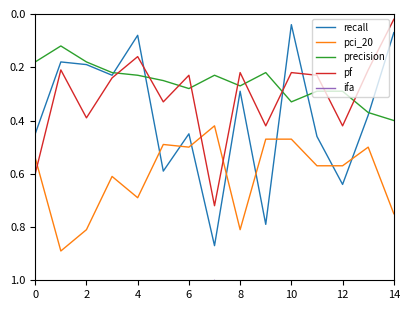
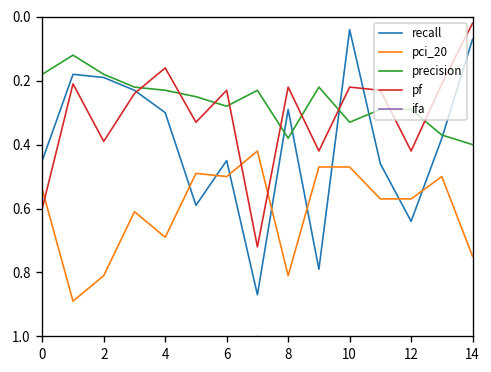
recall, 4: 0.08 -> 0.30
precision, 8: 0.27 -> 0.38
